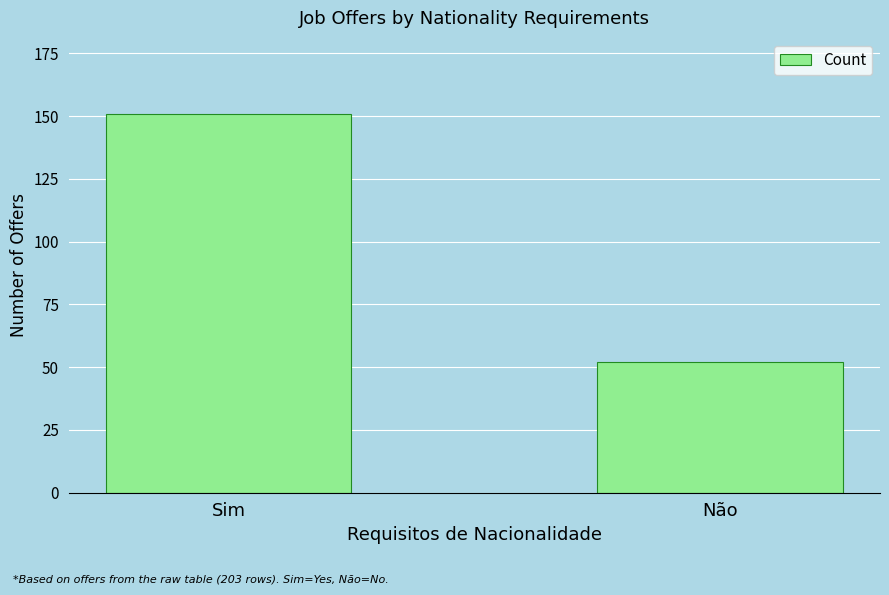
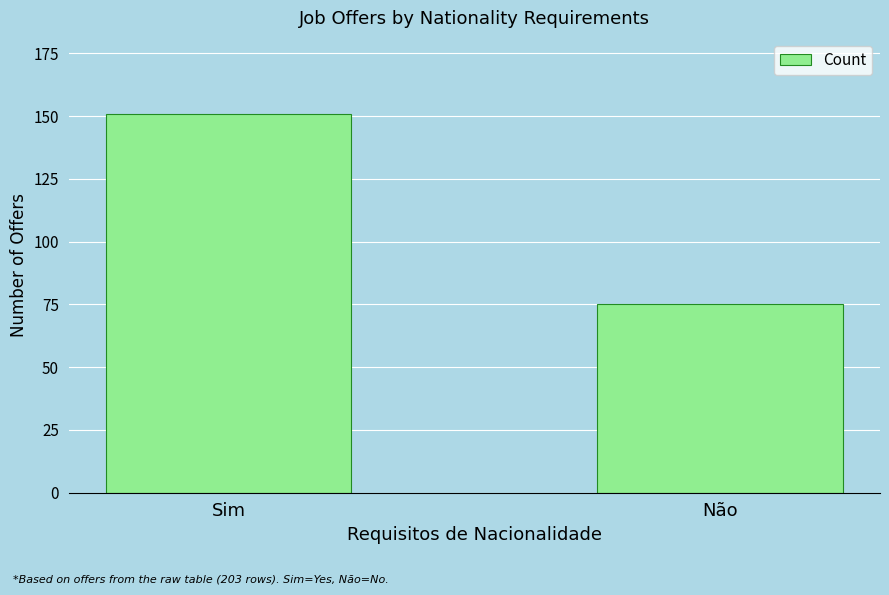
Não: 52 -> 75
